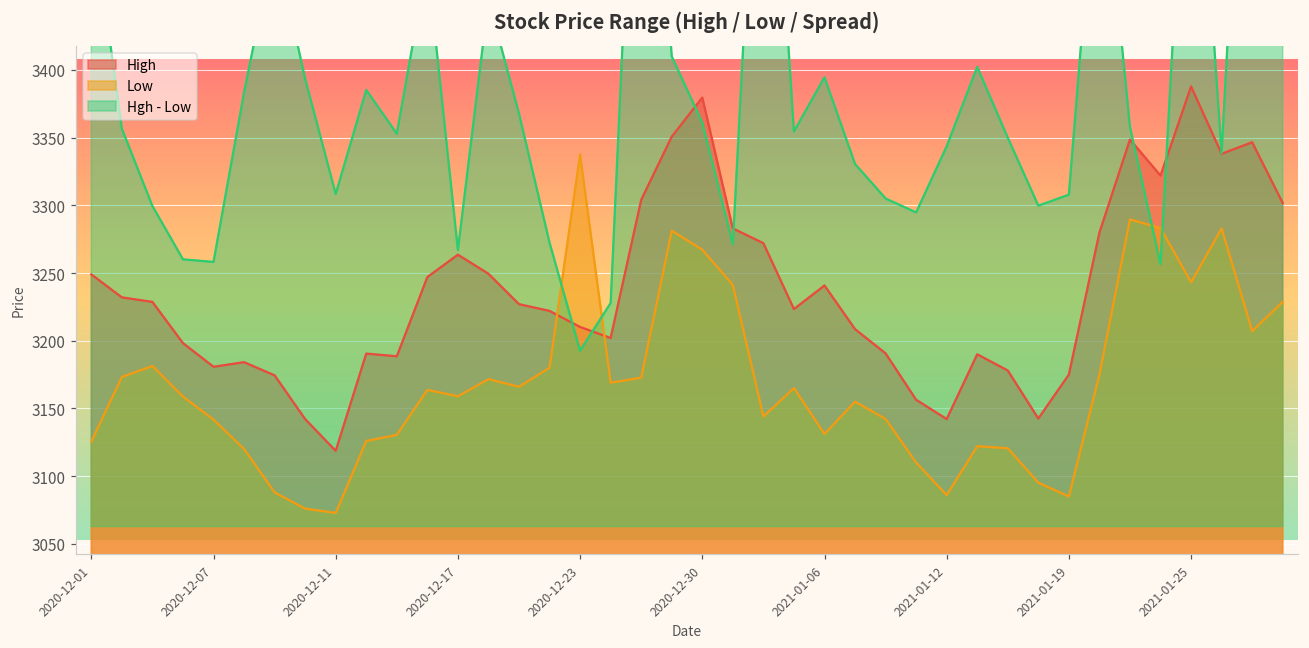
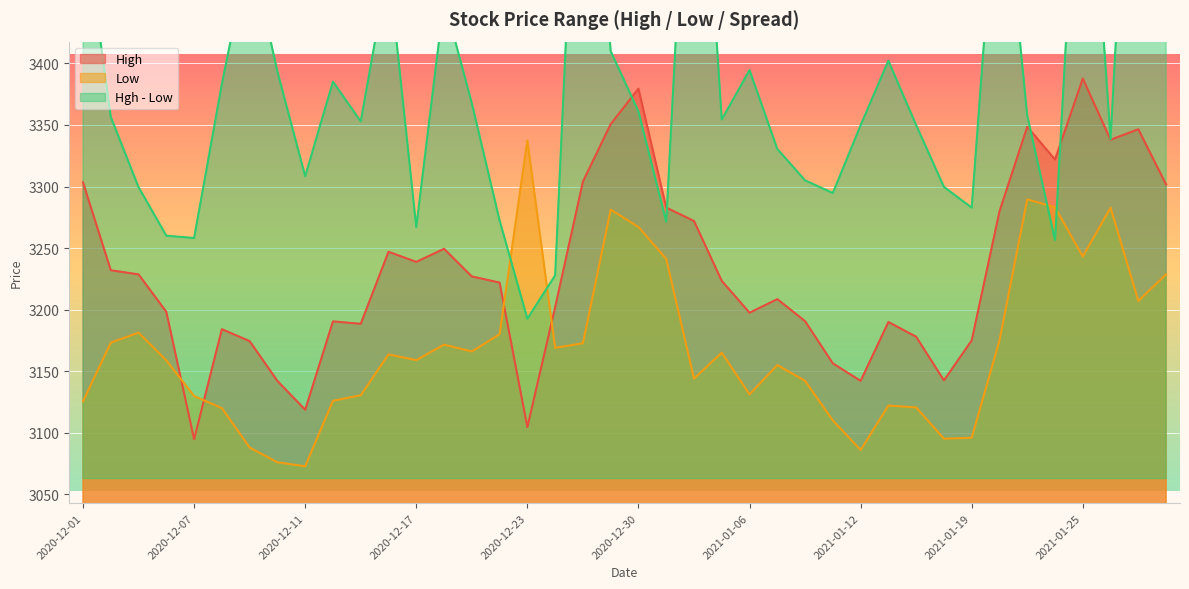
High, 2020-12-01: 3249 -> 3303
High, 2020-12-07: 3181 -> 3095
Low, 2020-12-07: 3142 -> 3130
High, 2020-12-17: 3264 -> 3239
High, 2020-12-23: 3210 -> 3105
High, 2021-01-06: 3241 -> 3198
Hgh - Low, 2021-01-12: 3344 -> 3350
Low, 2021-01-19: 3085 -> 3096
Hgh - Low, 2021-01-19: 3308 -> 3283
